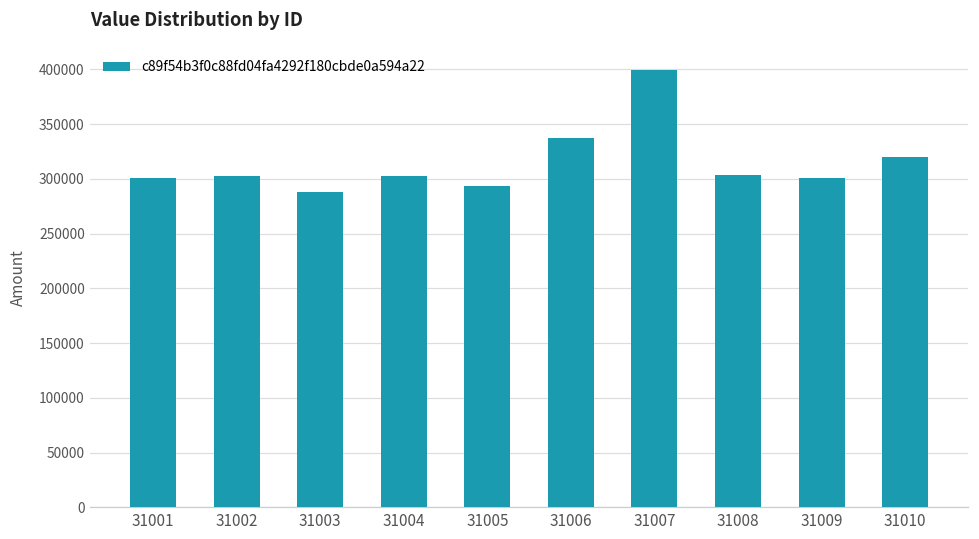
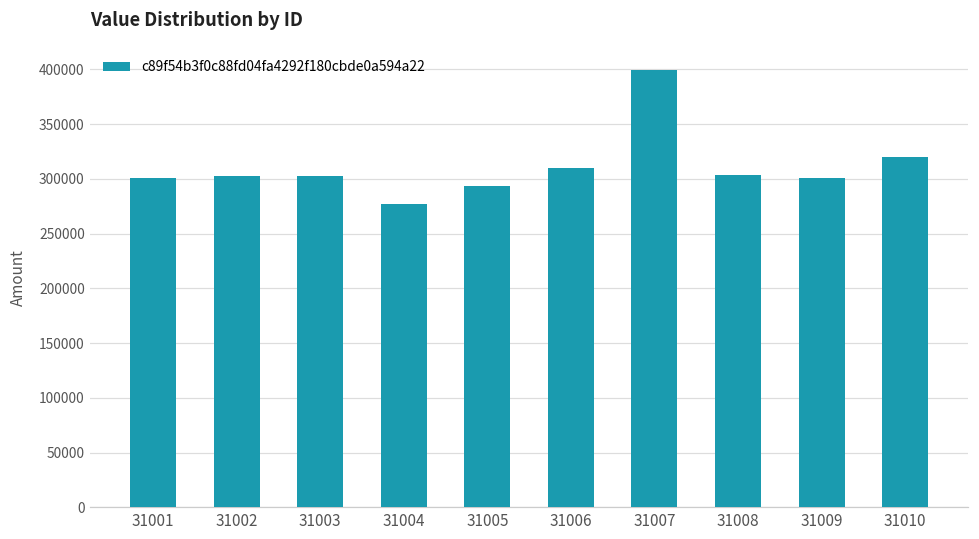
31003: 290000 -> 300000
31004: 300000 -> 280000
31006: 340000 -> 310000
